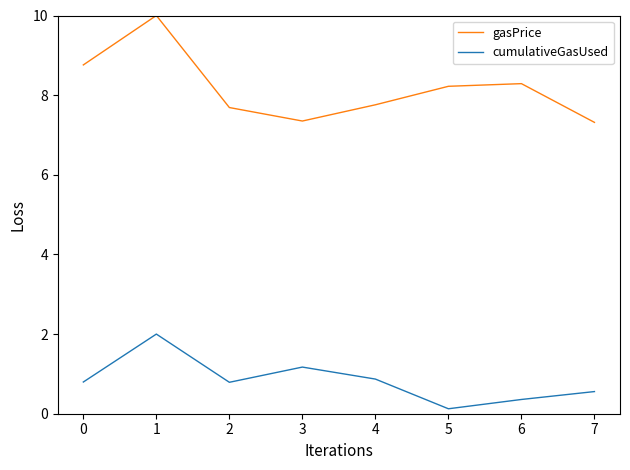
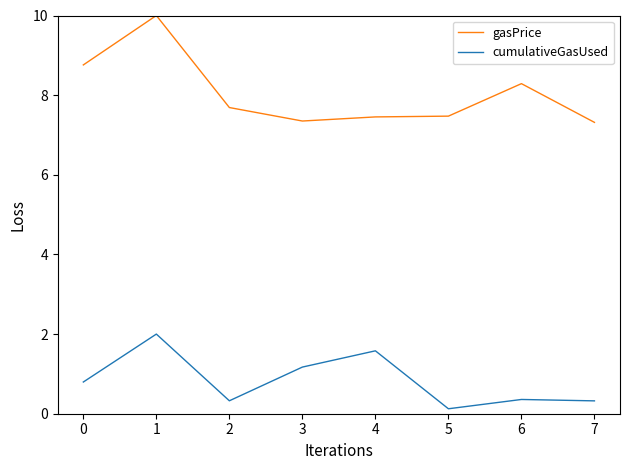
cumulativeGasUsed, 2: 0.8 -> 0.3
gasPrice, 4: 7.8 -> 7.5
cumulativeGasUsed, 4: 0.9 -> 1.6
gasPrice, 5: 8.2 -> 7.5
cumulativeGasUsed, 7: 0.6 -> 0.3
